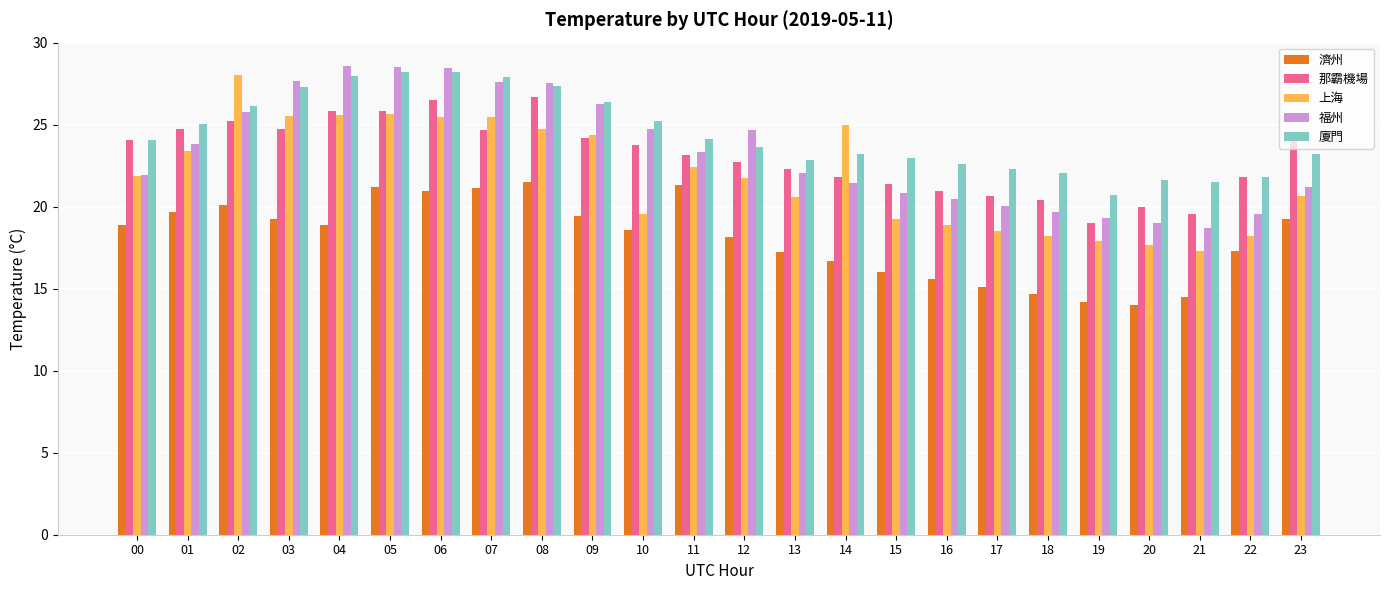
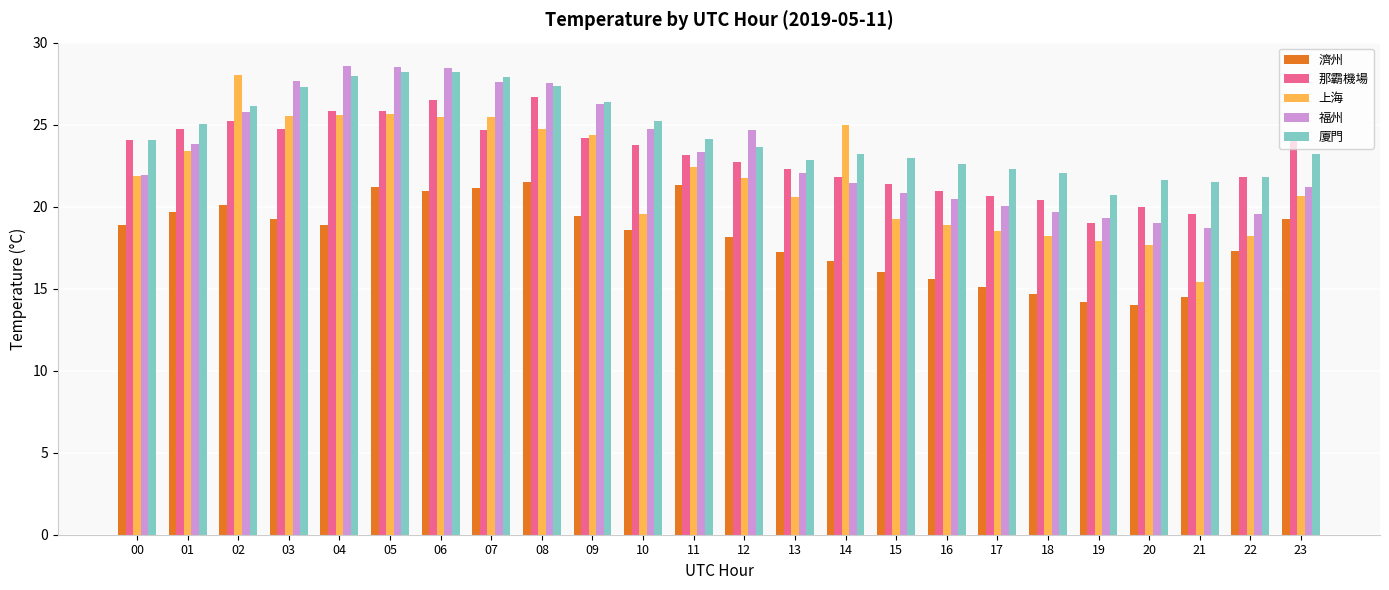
上海, 21: 17.3 -> 15.4
